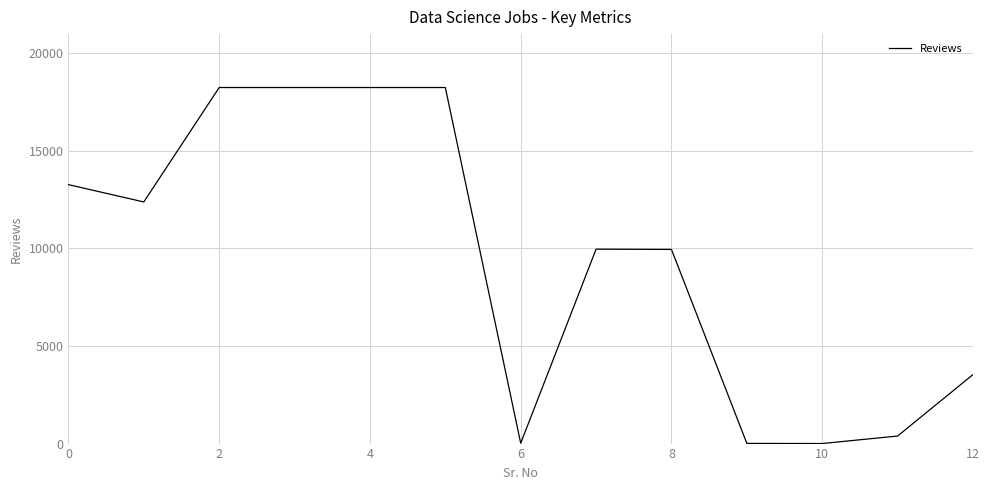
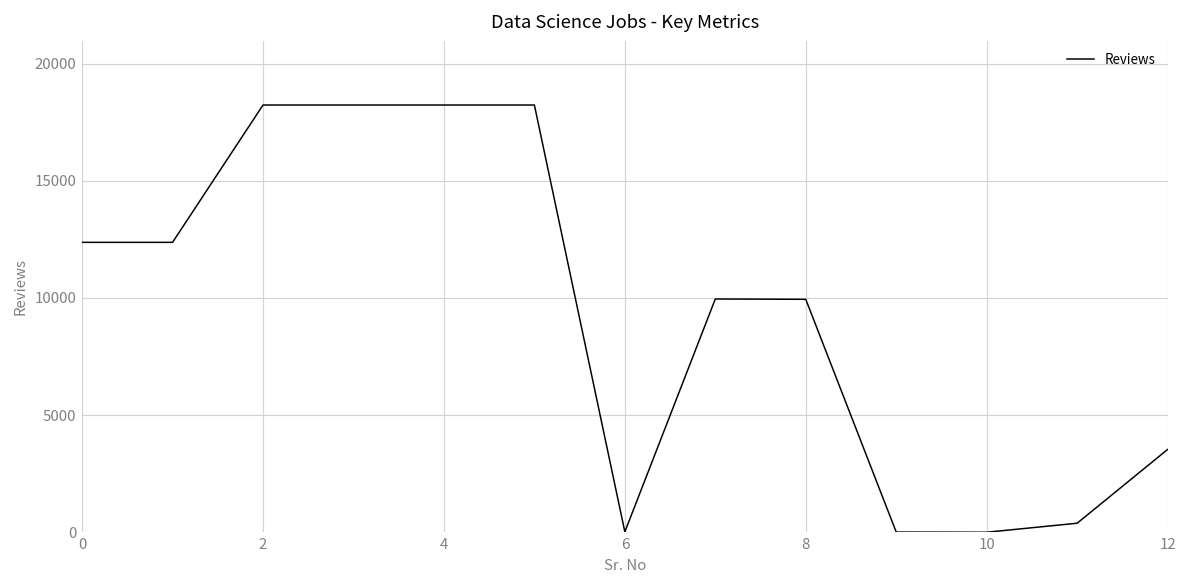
0: 13300 -> 12400
